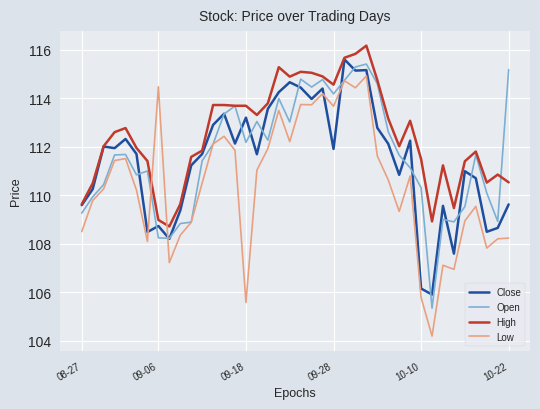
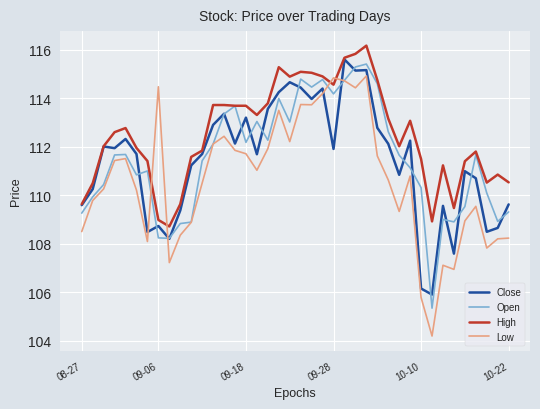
Low, 09-18: 105.6 -> 111.7
Low, 09-28: 113.7 -> 114.9
Open, 10-22: 115.2 -> 109.3
